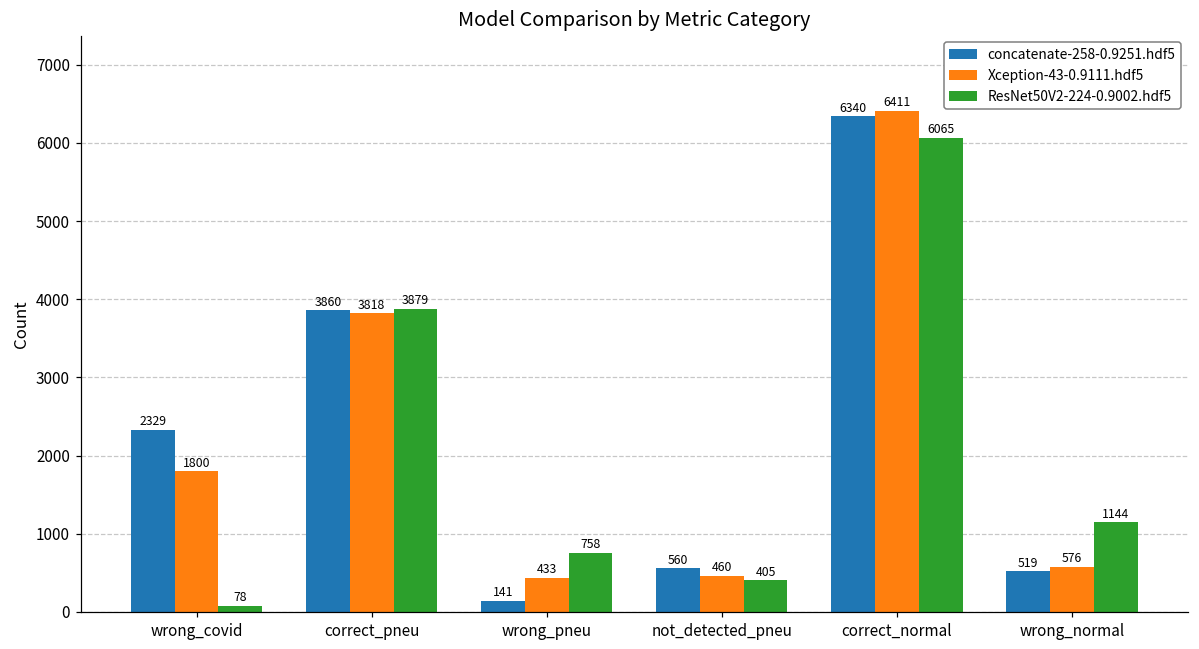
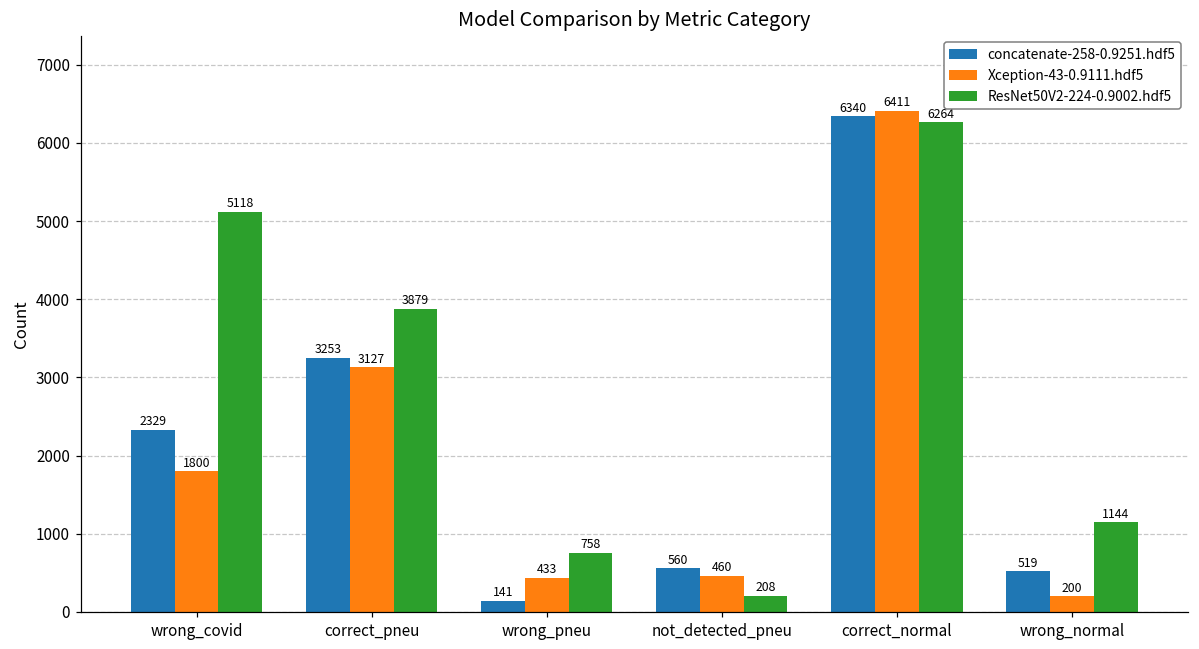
ResNet50V2-224-0.9002.hdf5, wrong_covid: 78 -> 5118
concatenate-258-0.9251.hdf5, correct_pneu: 3860 -> 3253
Xception-43-0.9111.hdf5, correct_pneu: 3818 -> 3127
ResNet50V2-224-0.9002.hdf5, not_detected_pneu: 405 -> 208
ResNet50V2-224-0.9002.hdf5, correct_normal: 6065 -> 6264
Xception-43-0.9111.hdf5, wrong_normal: 576 -> 200
